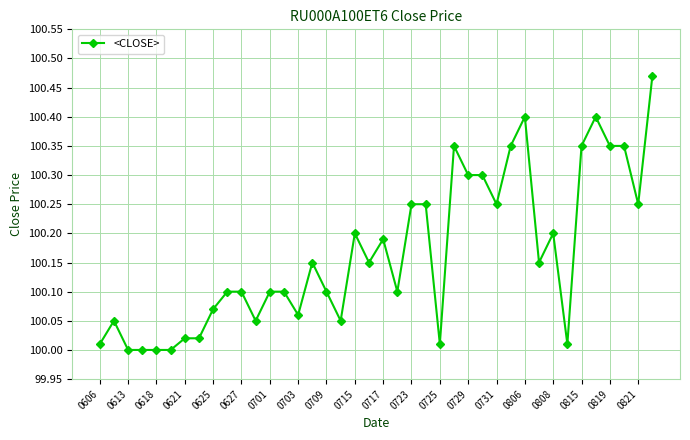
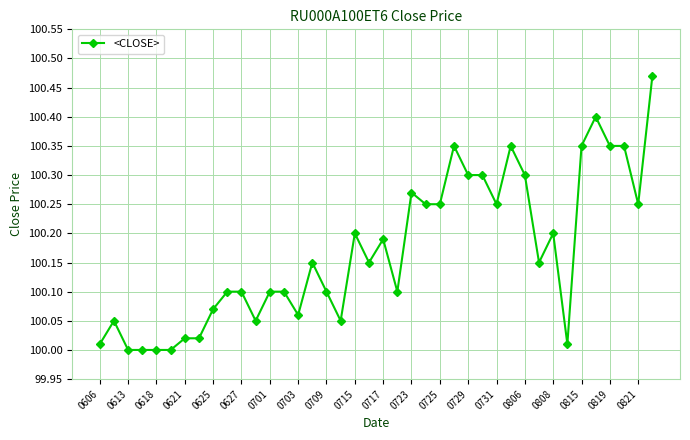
0723: 100.25 -> 100.27
0725: 100.01 -> 100.25
0806: 100.4 -> 100.3
